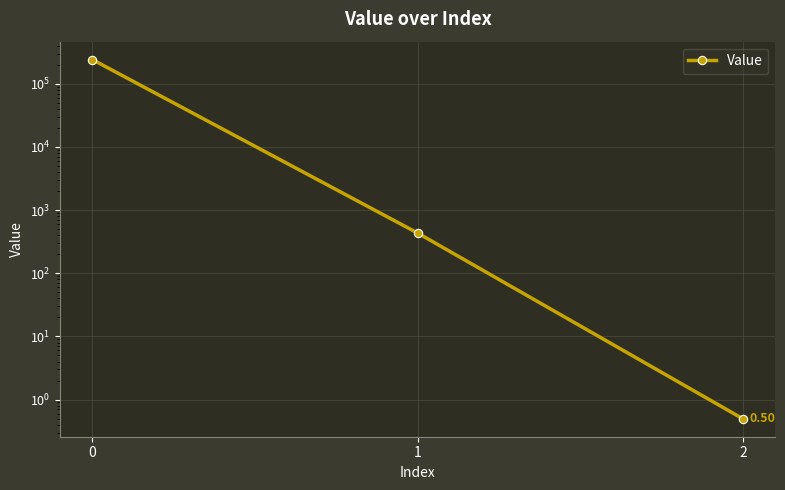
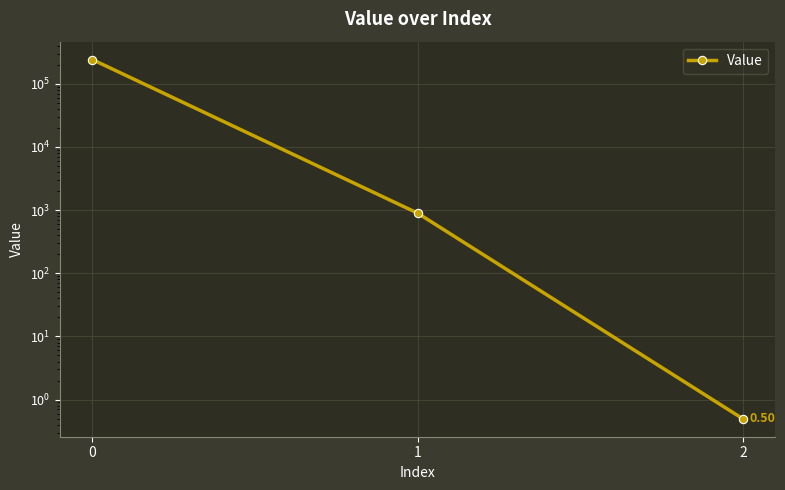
1: 400 -> 900
